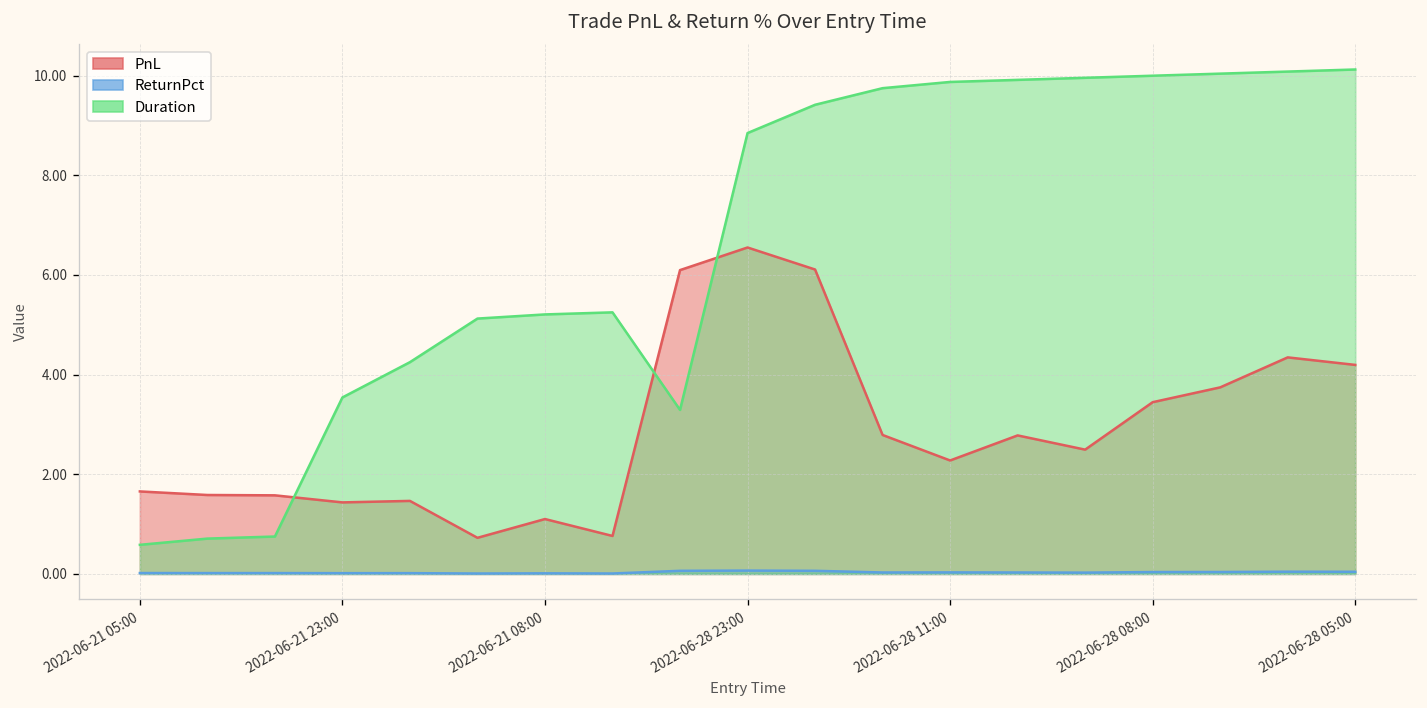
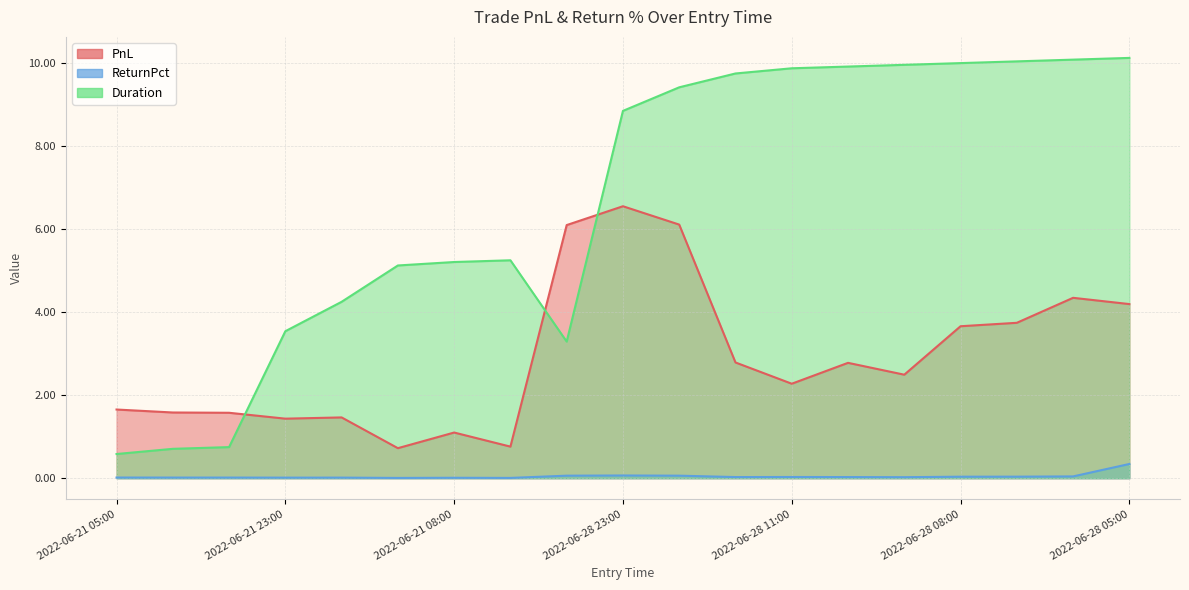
PnL, 2022-06-28 08:00: 3.4 -> 3.7
ReturnPct, 2022-06-28 05:00: 0.0 -> 0.3
